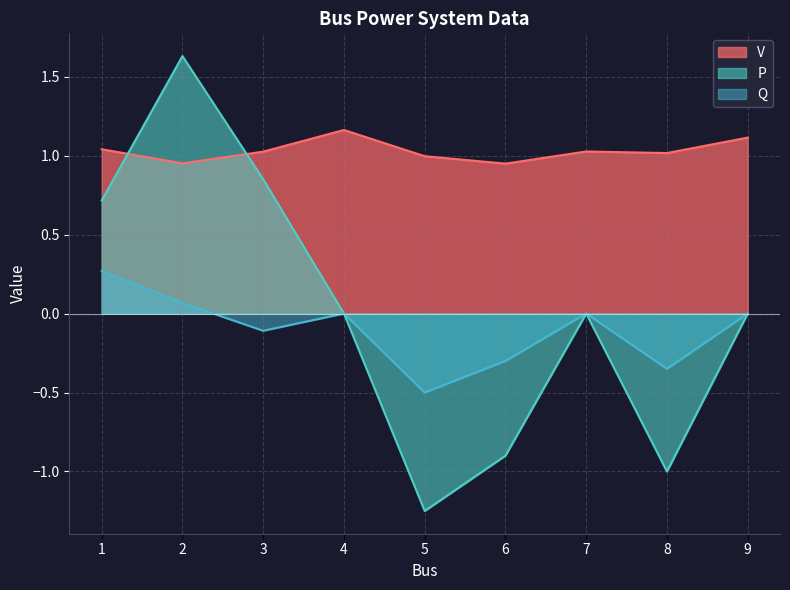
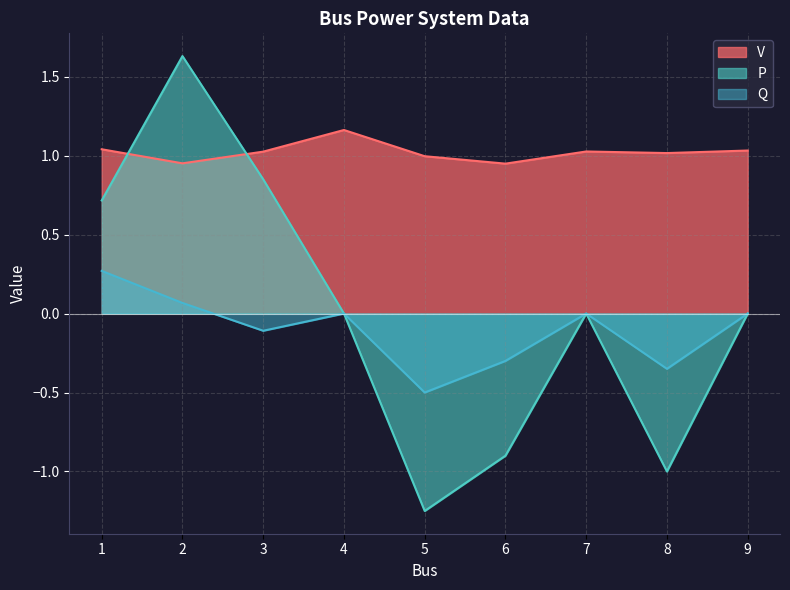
V, 9: 1.11 -> 1.03
